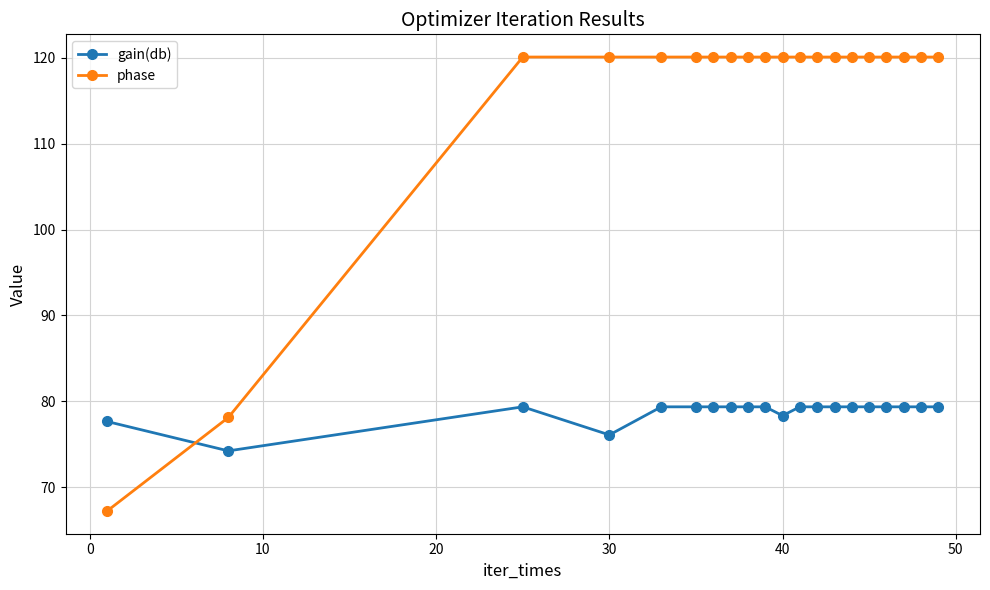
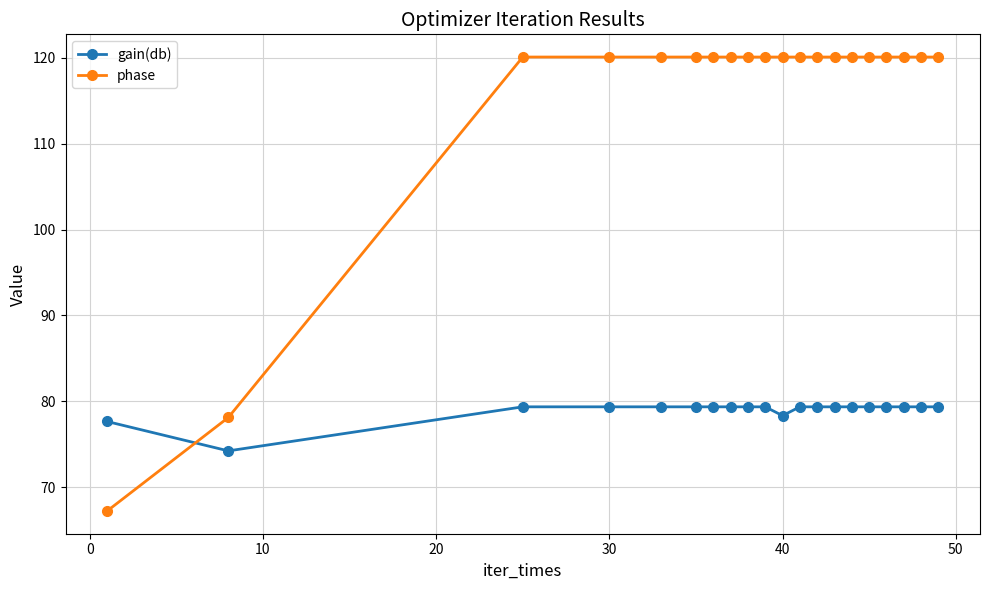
gain(db), 30: 76 -> 79
